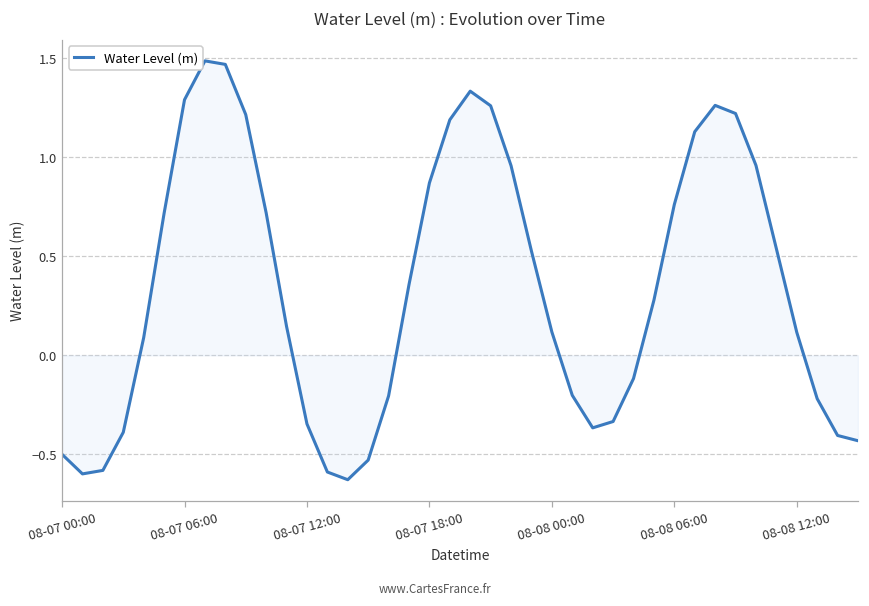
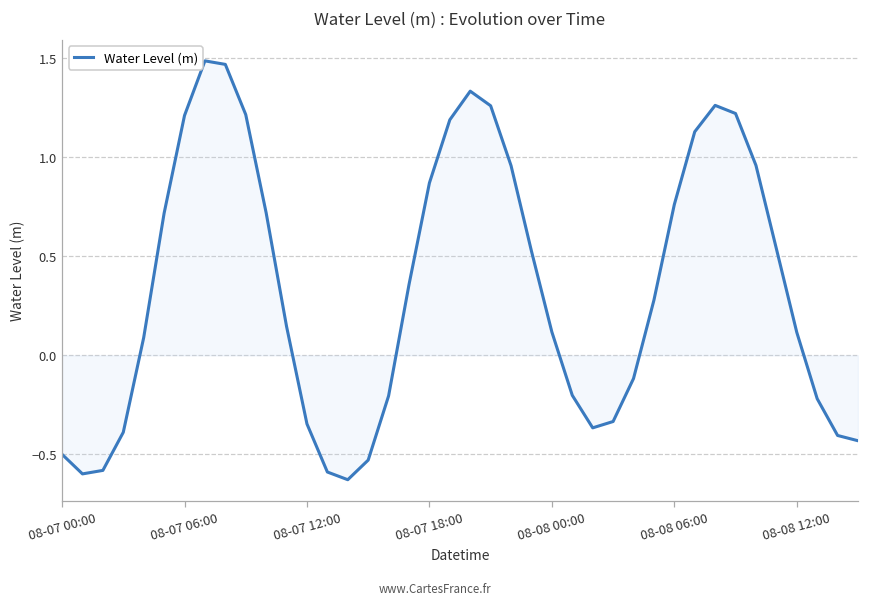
Water Level (m), 08-07 06:00: 1.29 -> 1.21
